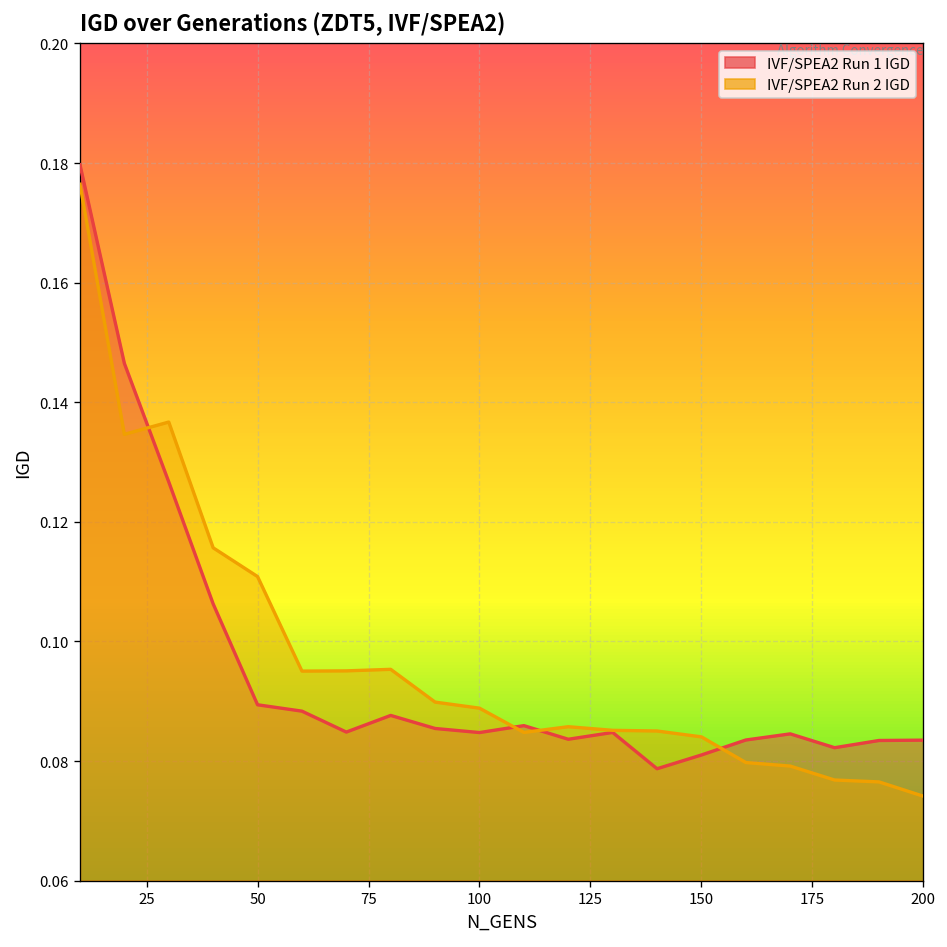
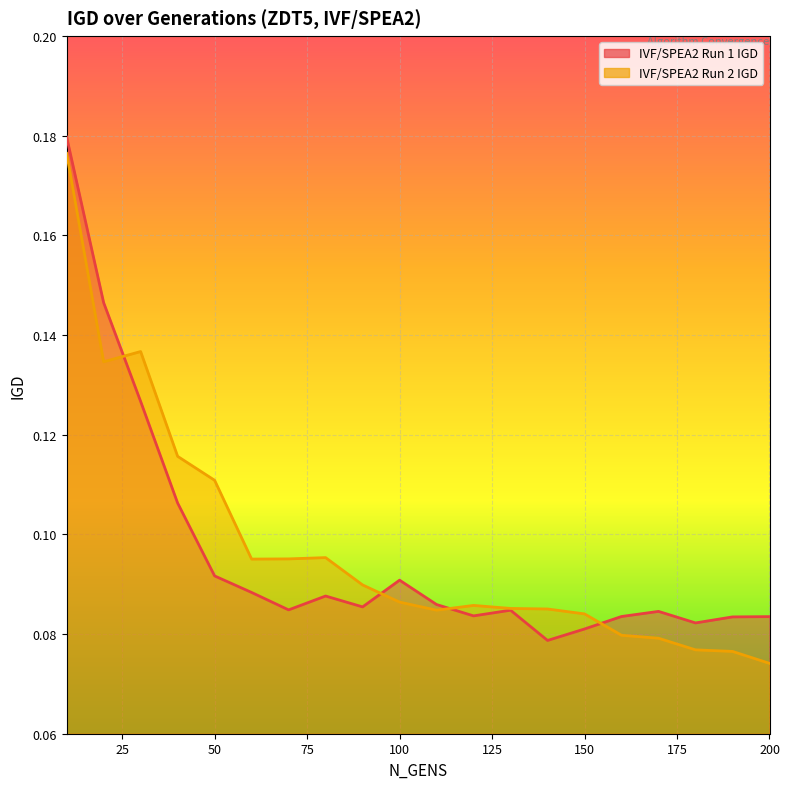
IVF/SPEA2 Run 1 IGD, 50: 0.089 -> 0.092
IVF/SPEA2 Run 1 IGD, 100: 0.085 -> 0.091
IVF/SPEA2 Run 2 IGD, 100: 0.089 -> 0.086
